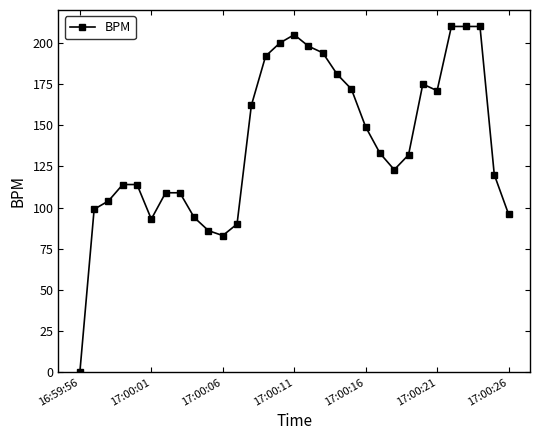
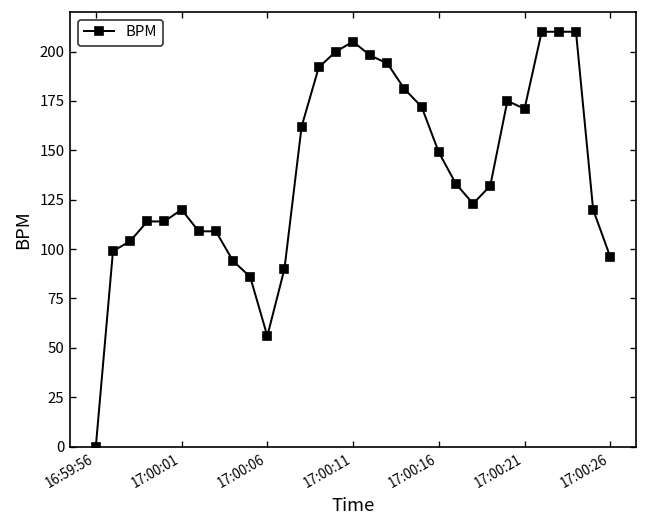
17:00:01: 93 -> 120
17:00:06: 83 -> 56
